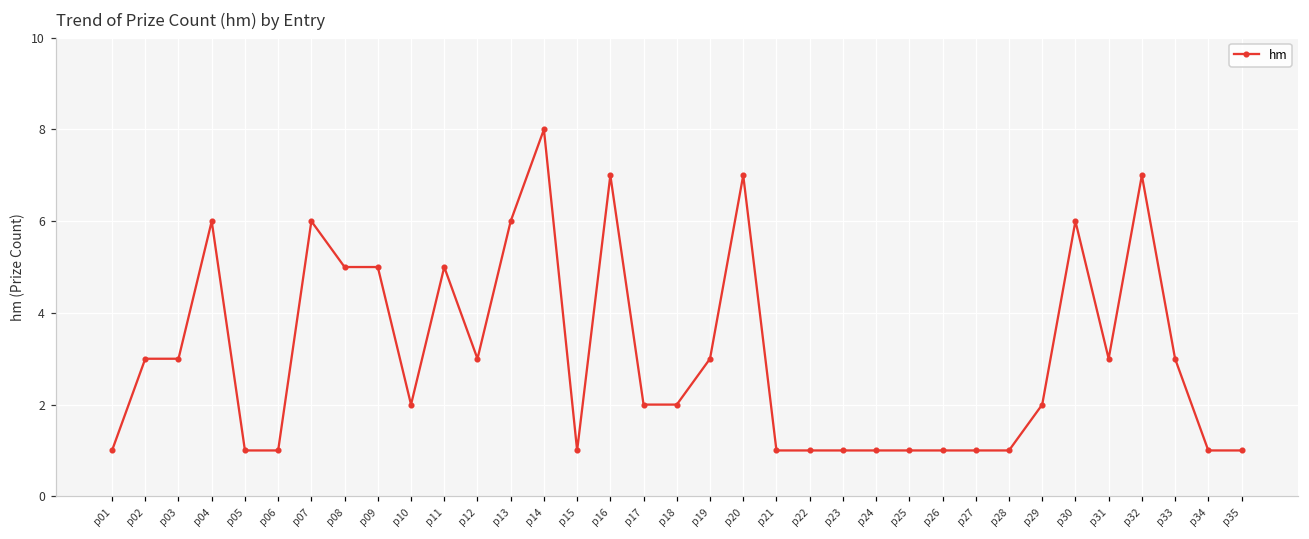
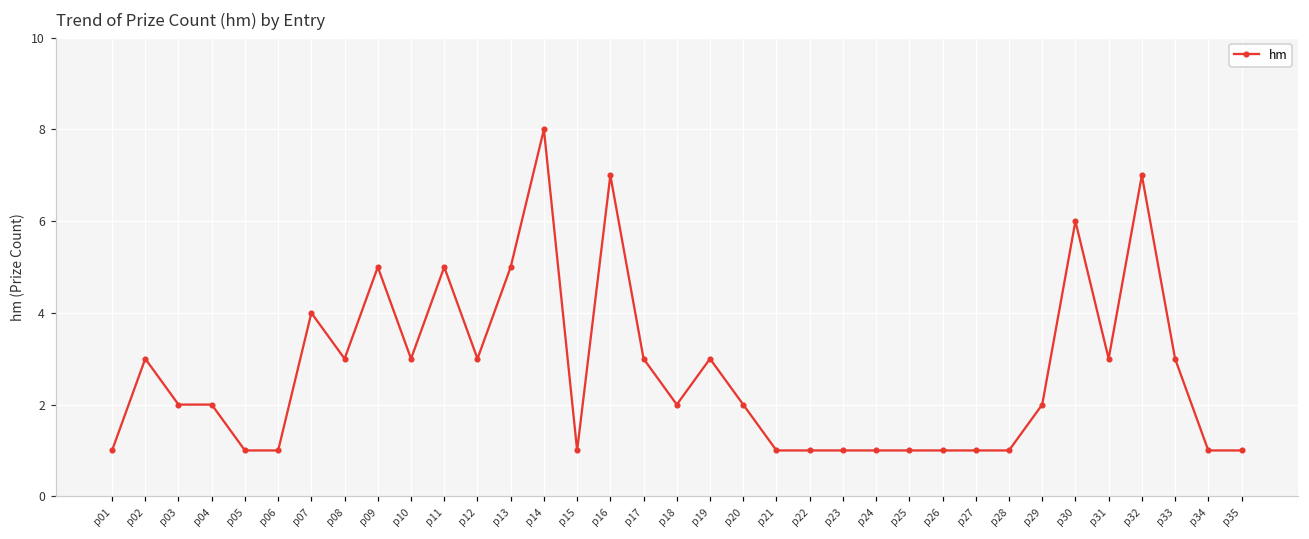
p03: 3 -> 2
p04: 6 -> 2
p07: 6 -> 4
p08: 5 -> 3
p10: 2 -> 3
p13: 6 -> 5
p17: 2 -> 3
p20: 7 -> 2
